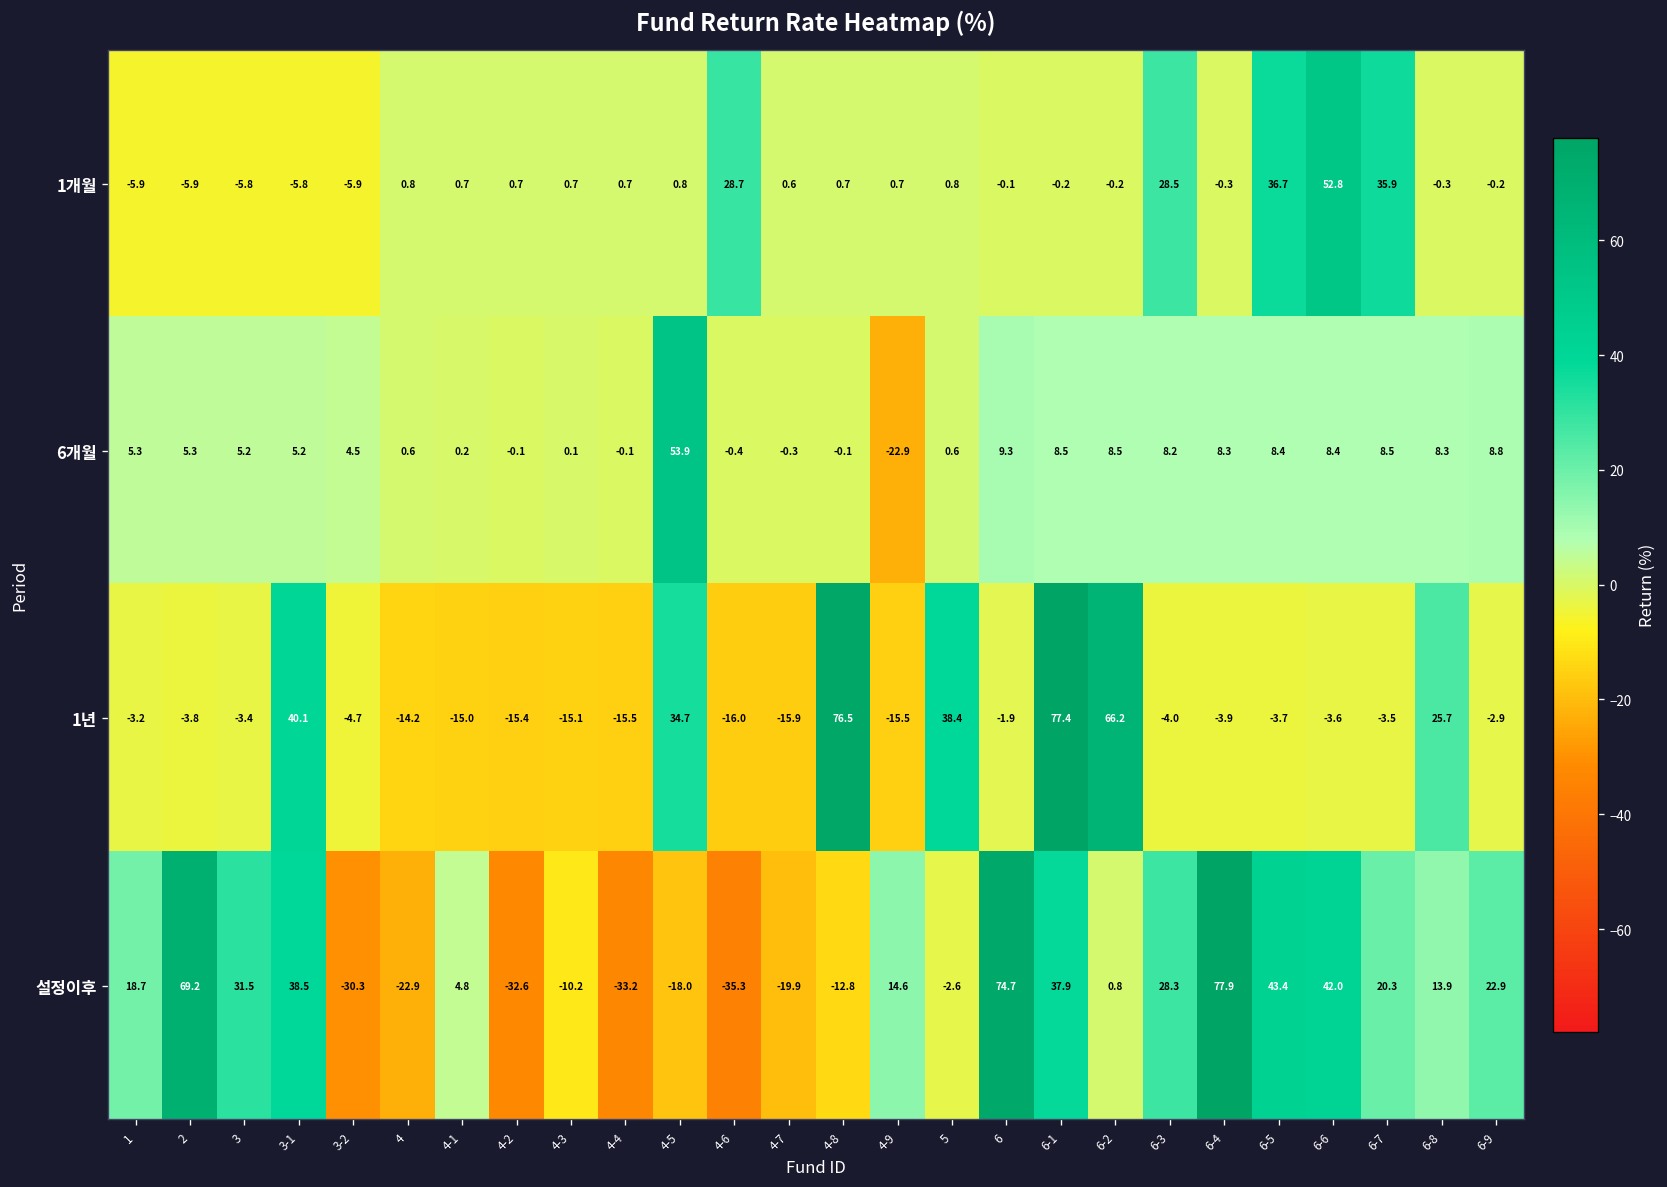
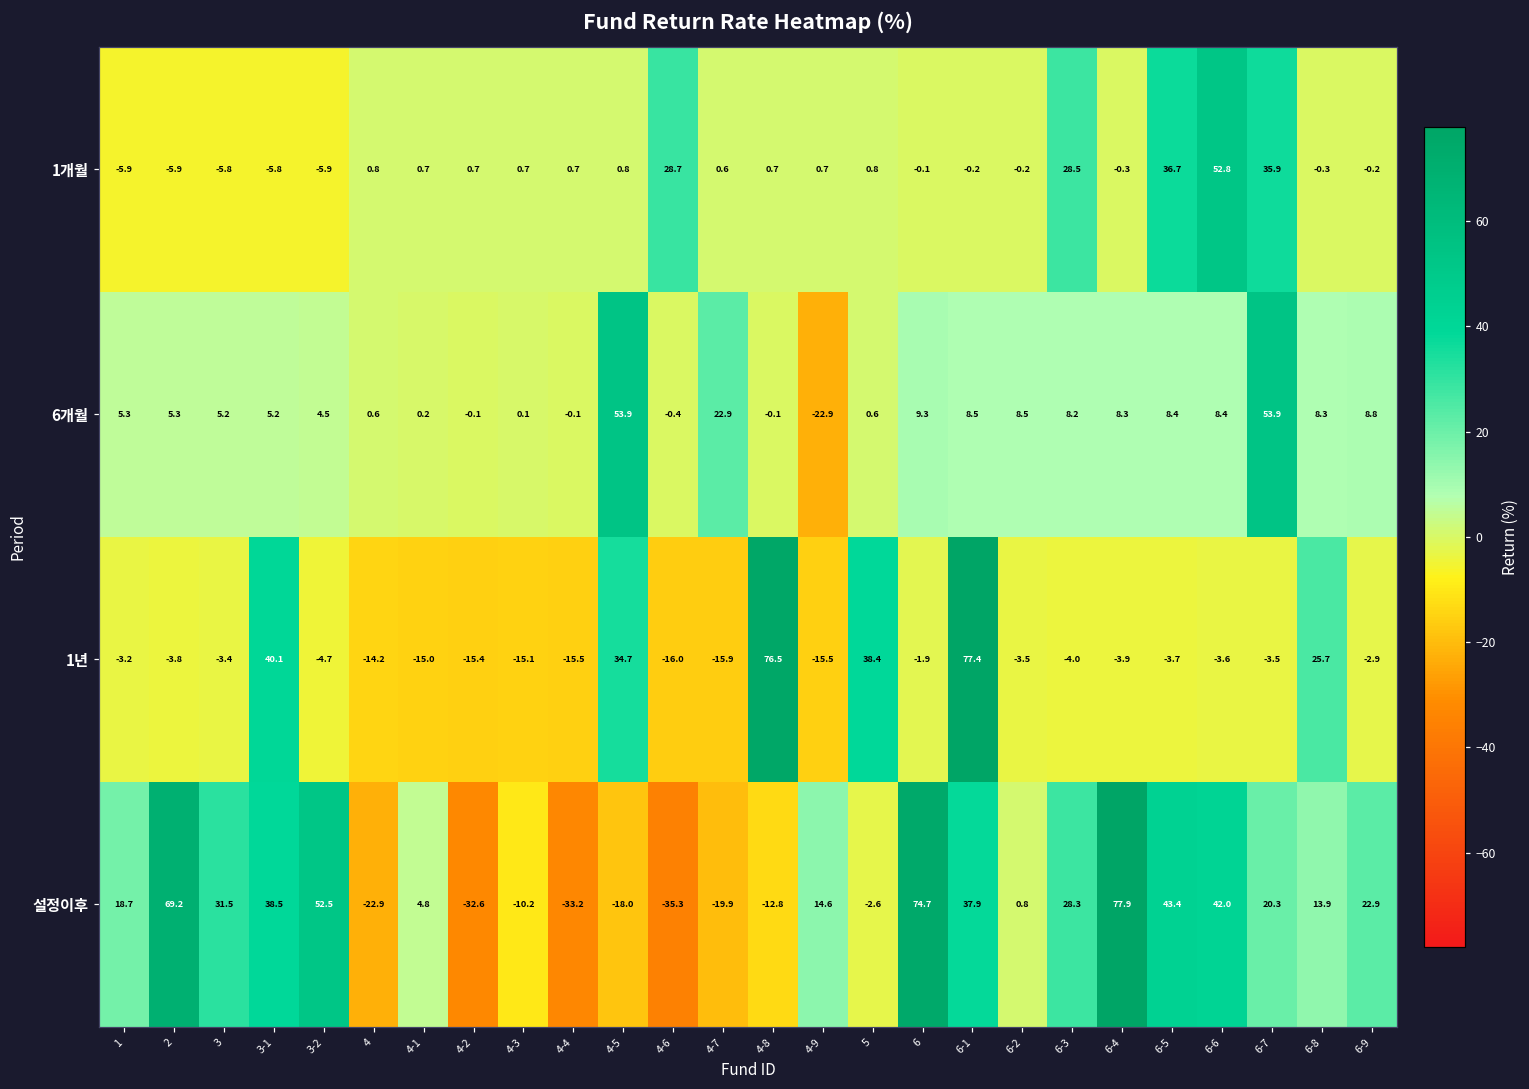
6개월, 4-7: -0.3 -> 22.9
6개월, 6-7: 8.5 -> 53.9
1년, 6-2: 66.2 -> -3.5
설정이후, 3-2: -30.3 -> 52.5
